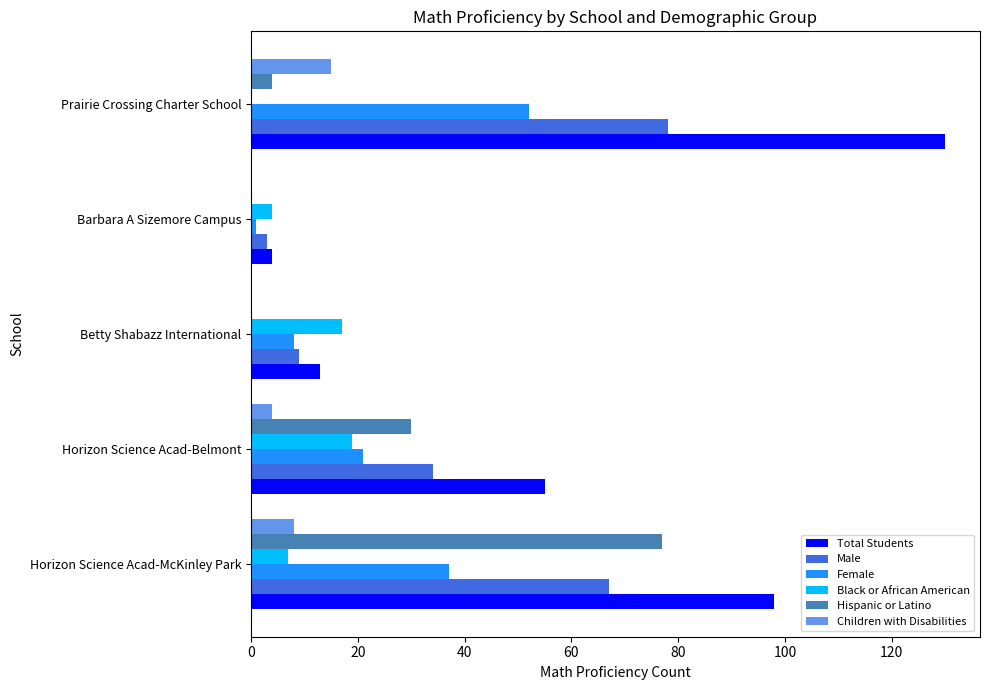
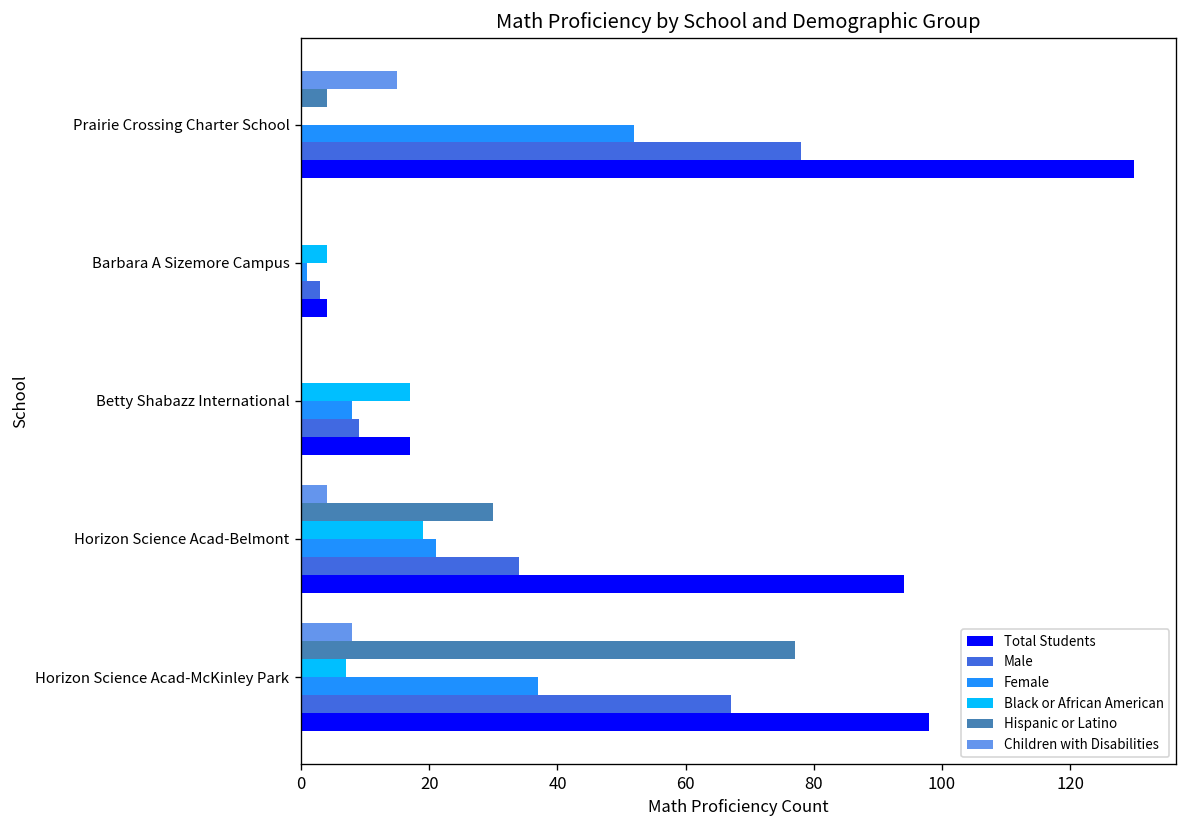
Total Students, Betty Shabazz International: 13 -> 17
Total Students, Horizon Science Acad-Belmont: 55 -> 94
